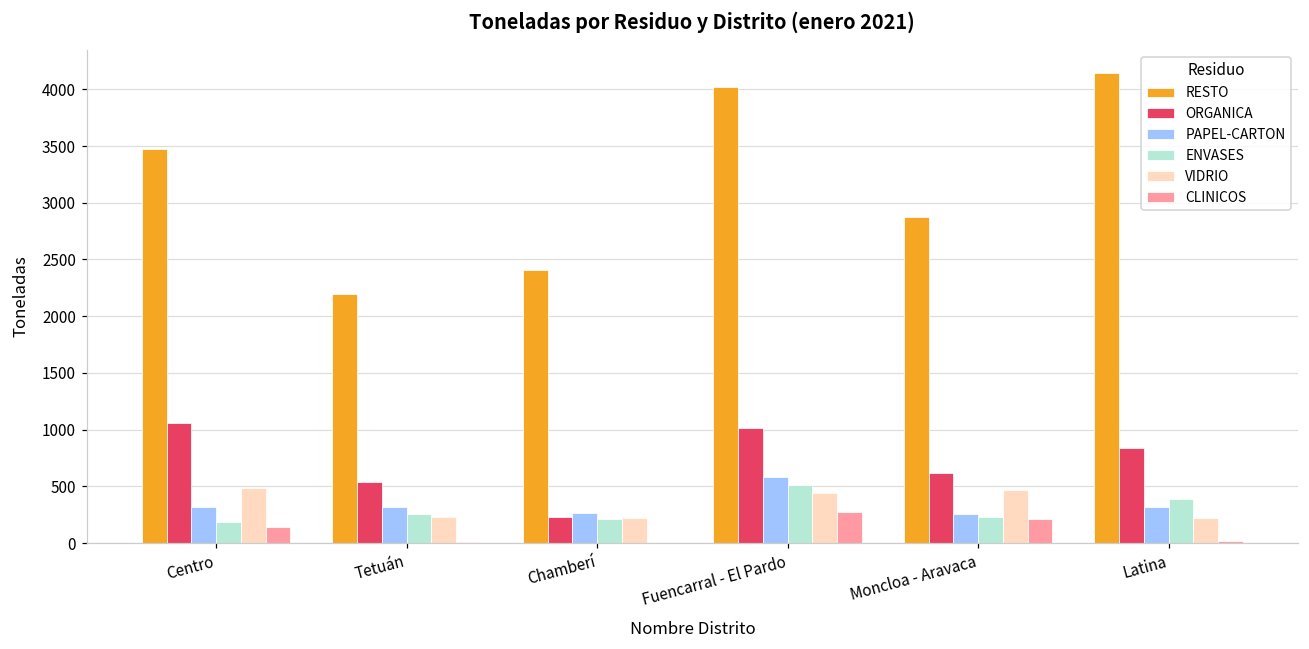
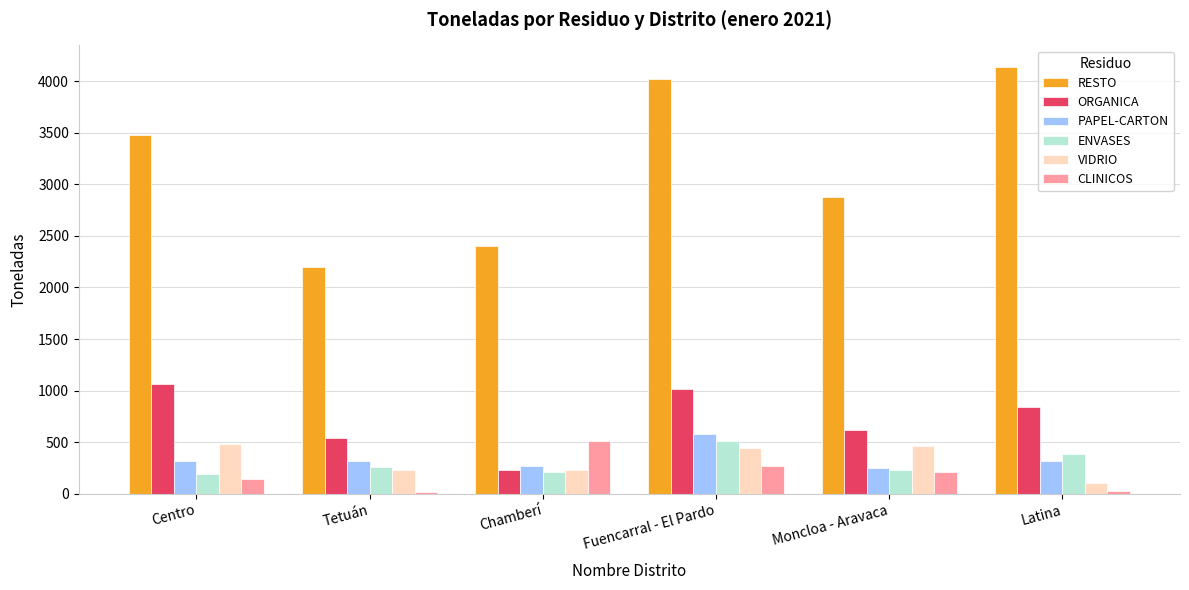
CLINICOS, Chamberí: 0 -> 510
VIDRIO, Latina: 220 -> 100
